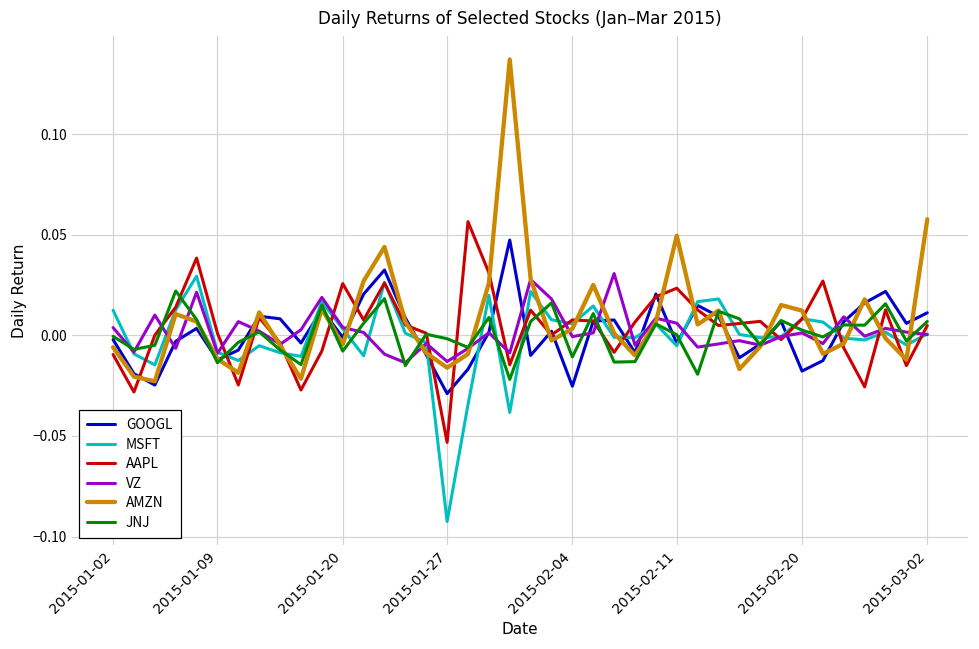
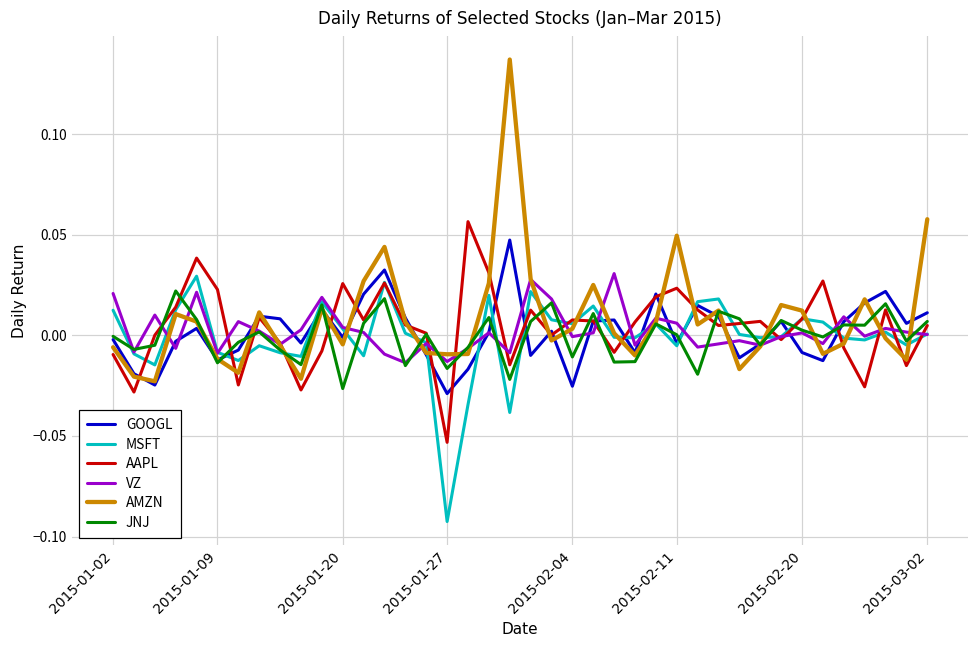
VZ, 2015-01-02: 0.004 -> 0.021
AAPL, 2015-01-09: 0.001 -> 0.023
JNJ, 2015-01-20: -0.008 -> -0.026
AMZN, 2015-01-27: -0.016 -> -0.009
JNJ, 2015-01-27: -0.002 -> -0.016
GOOGL, 2015-02-20: -0.018 -> -0.009
